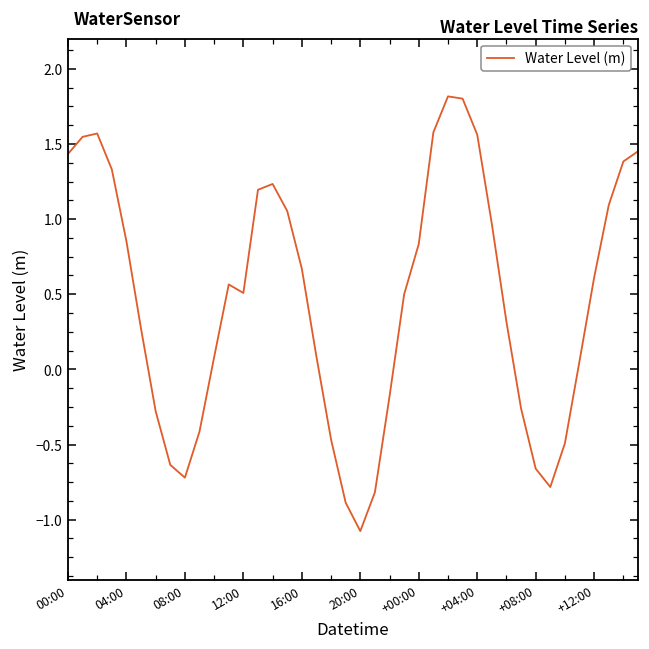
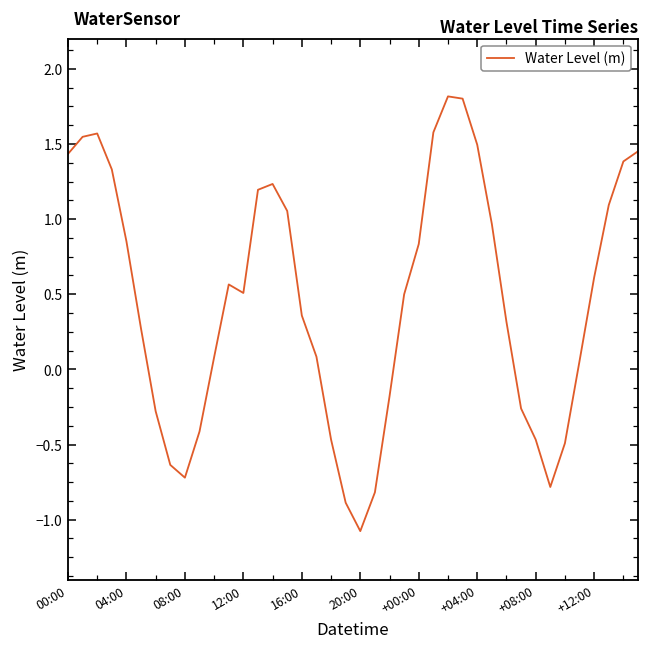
16:00: 0.67 -> 0.36
+04:00: 1.56 -> 1.49
+08:00: -0.66 -> -0.47
